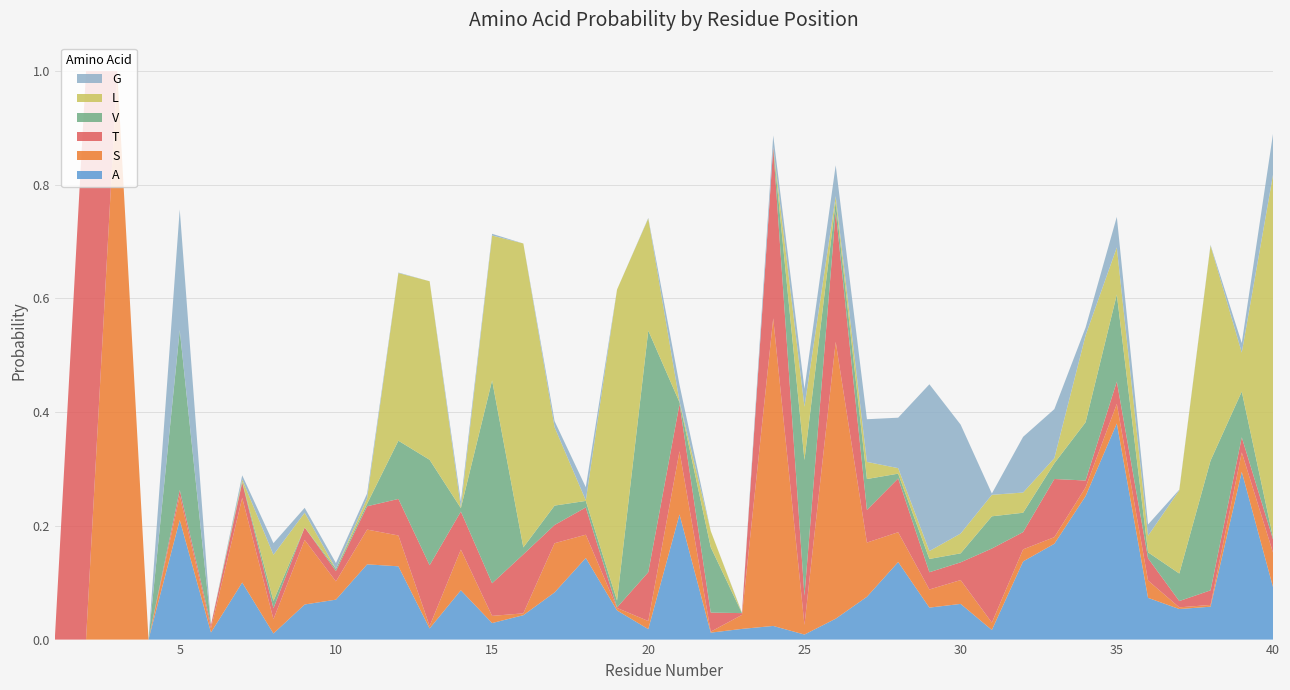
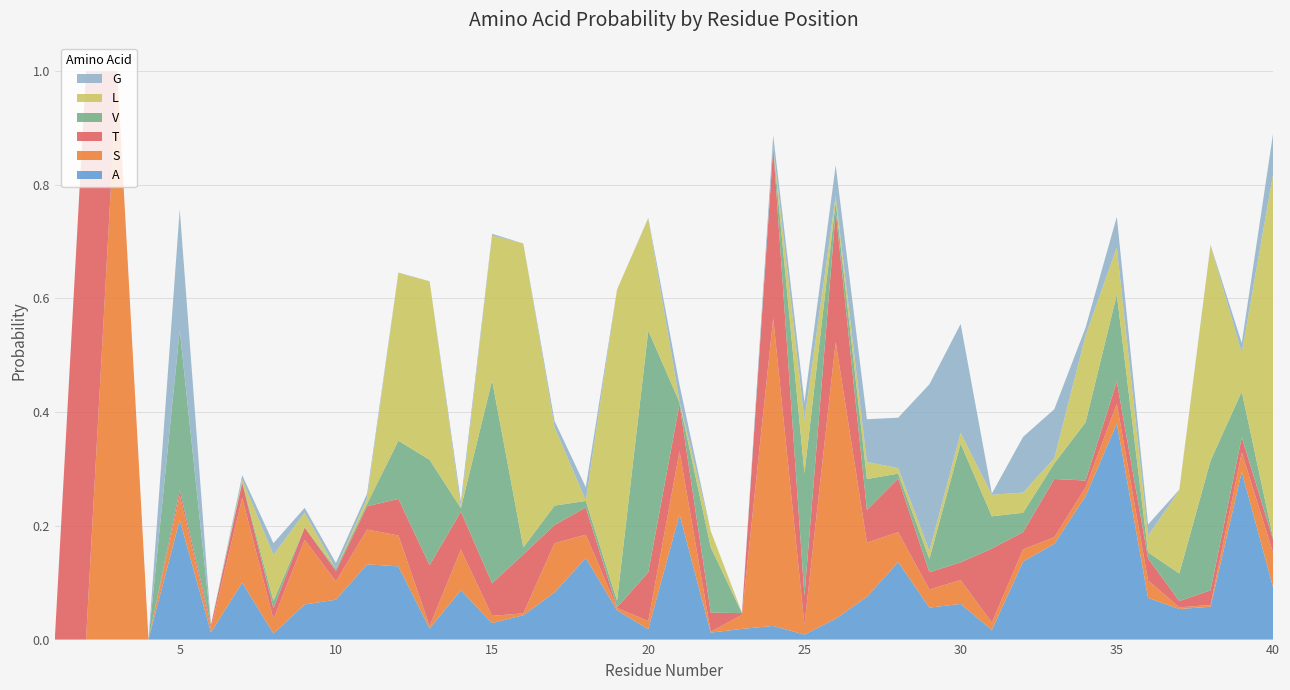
V, 25: 0.24 -> 0.22
V, 30: 0.02 -> 0.21
L, 30: 0.03 -> 0.02
